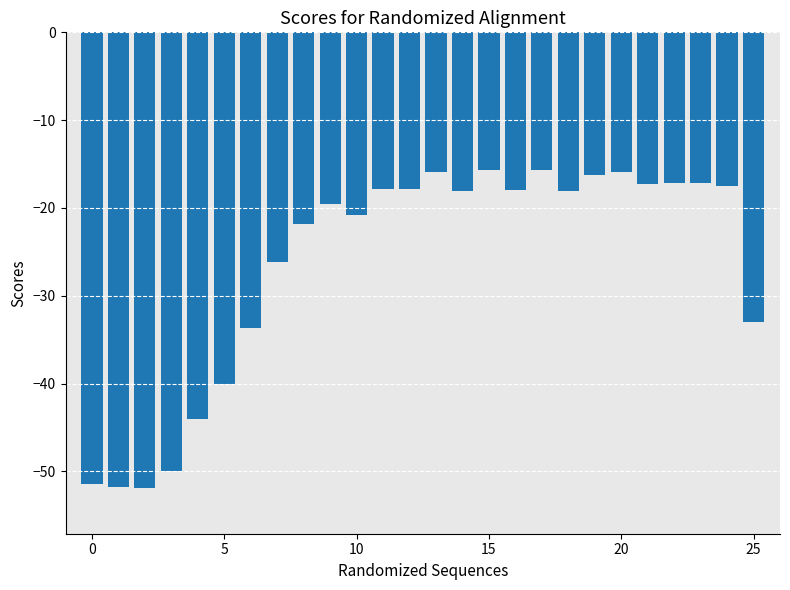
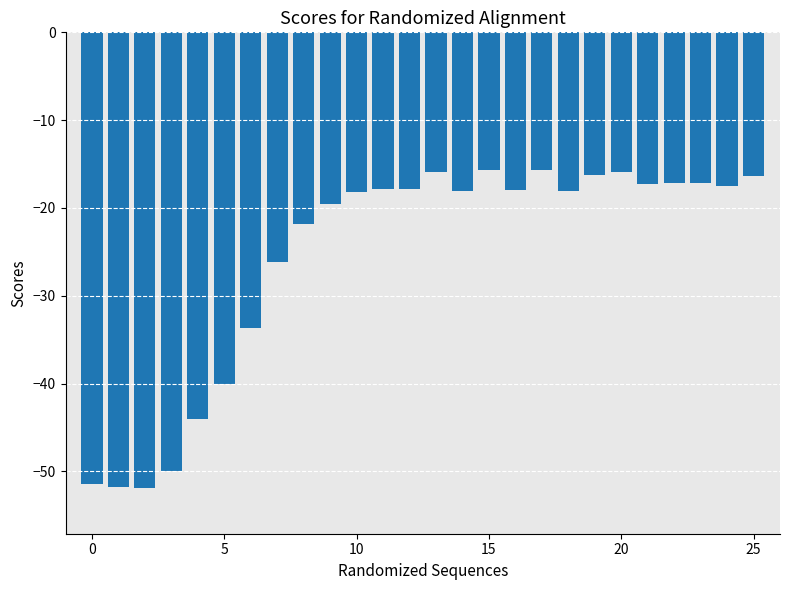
10: -21 -> -18
25: -33 -> -16
